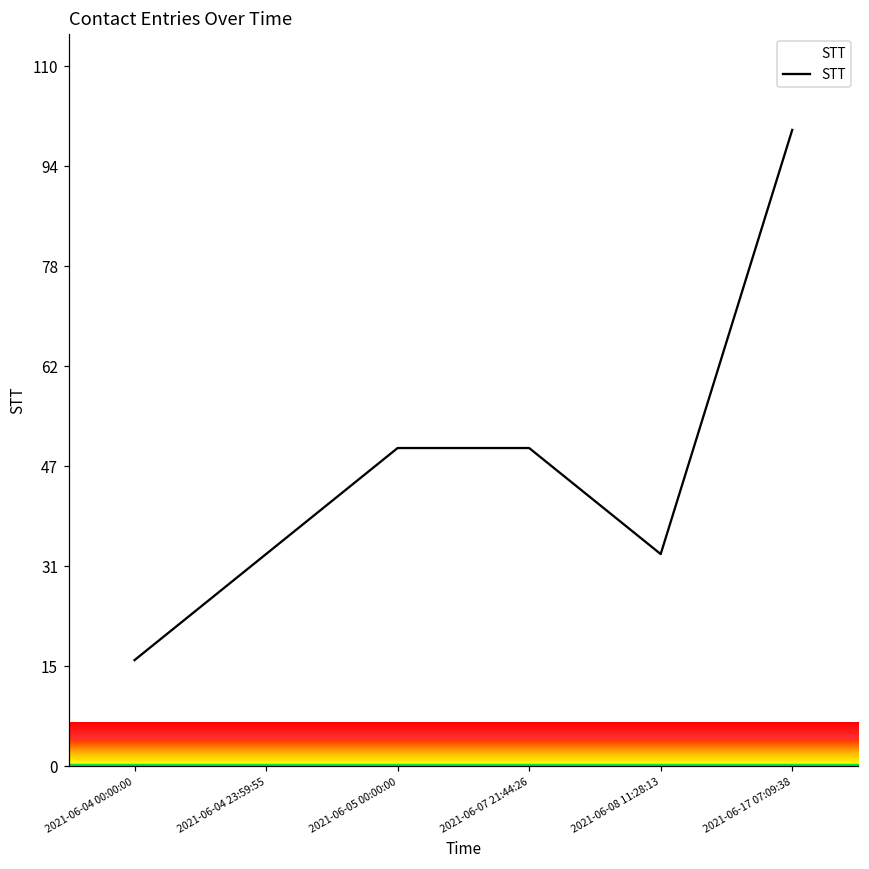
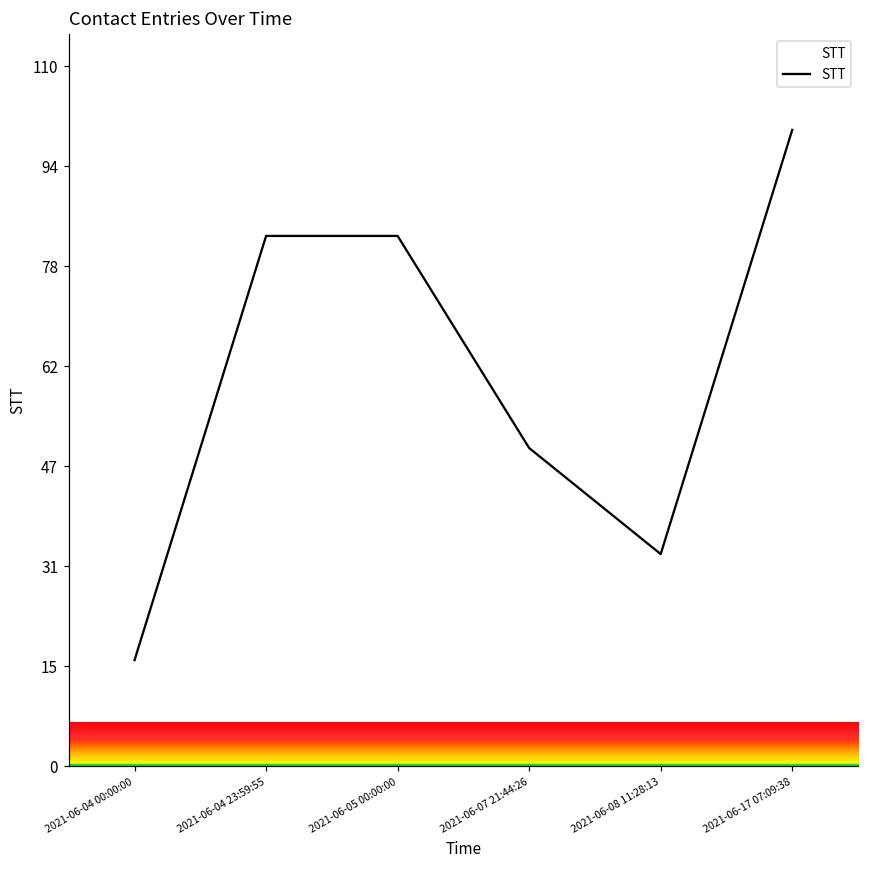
2021-06-04 23:59:55: 33 -> 83
2021-06-05 00:00:00: 50 -> 83
